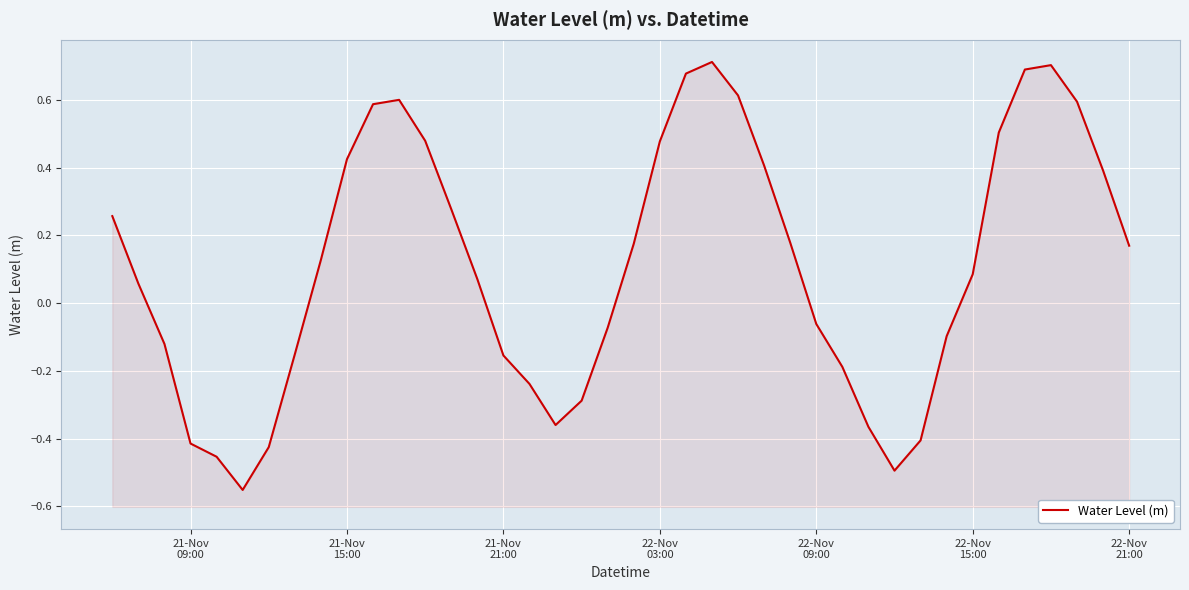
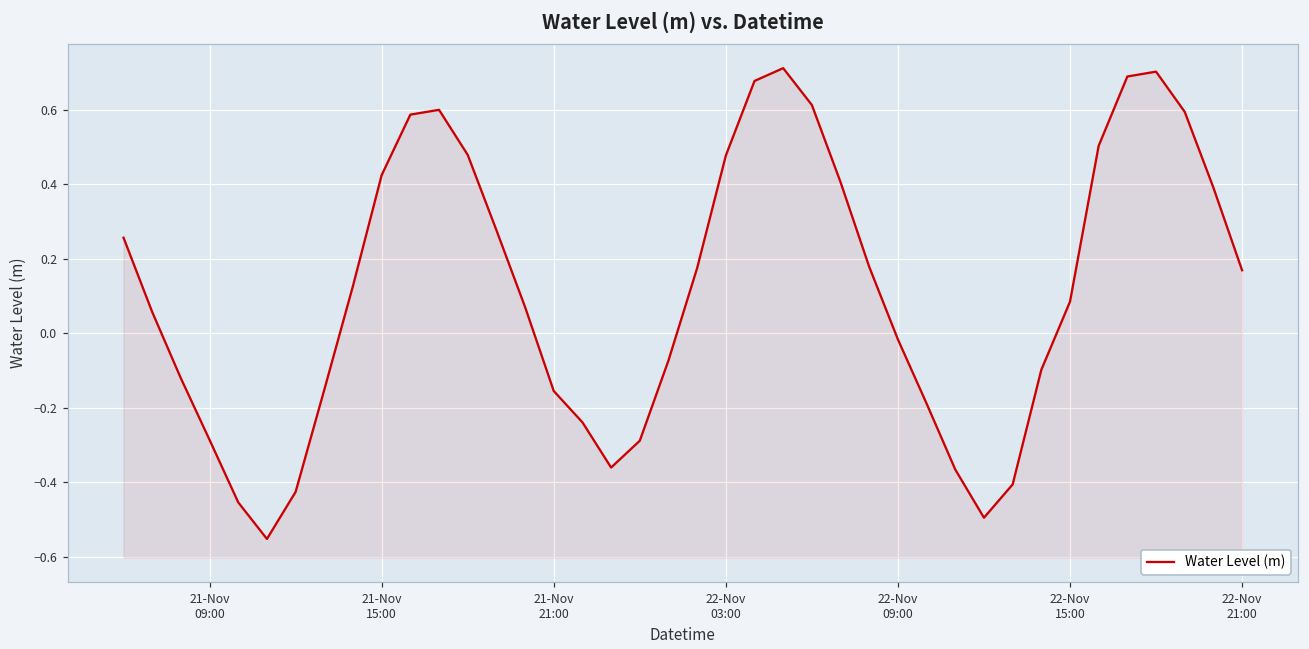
21-Nov 09:00: -0.41 -> -0.29
22-Nov 09:00: -0.06 -> -0.02
